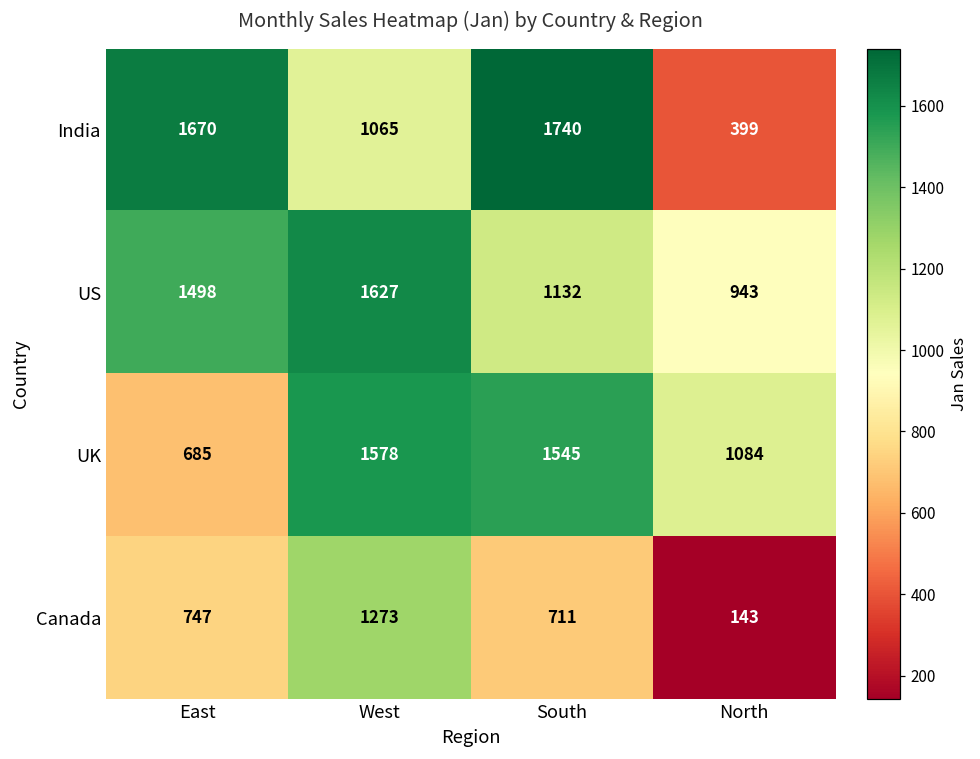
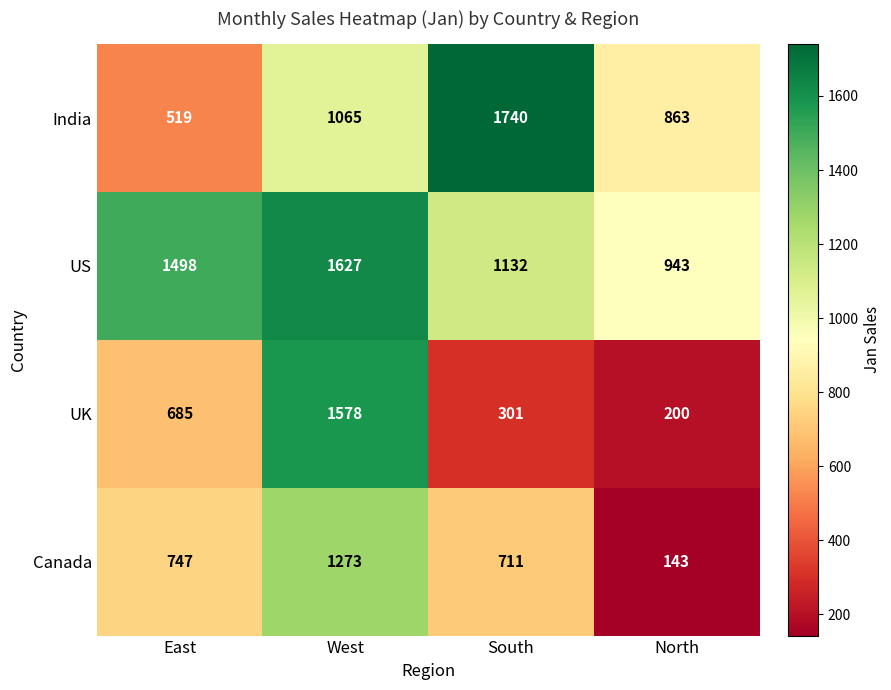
India, East: 1670 -> 519
India, North: 399 -> 863
UK, South: 1545 -> 301
UK, North: 1084 -> 200
